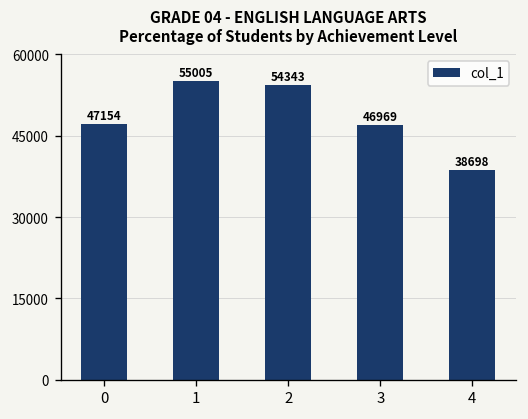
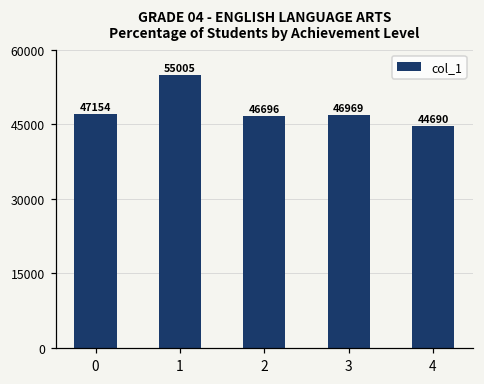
2: 54343 -> 46696
4: 38698 -> 44690
